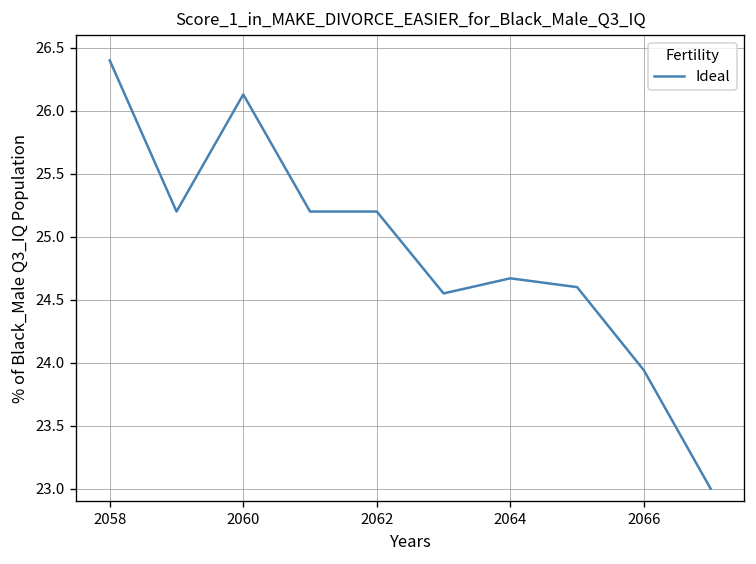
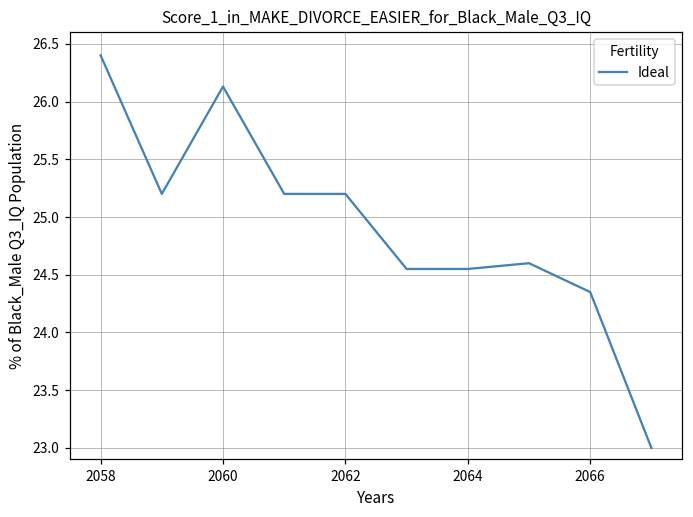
2064: 24.67 -> 24.55
2066: 23.94 -> 24.35
